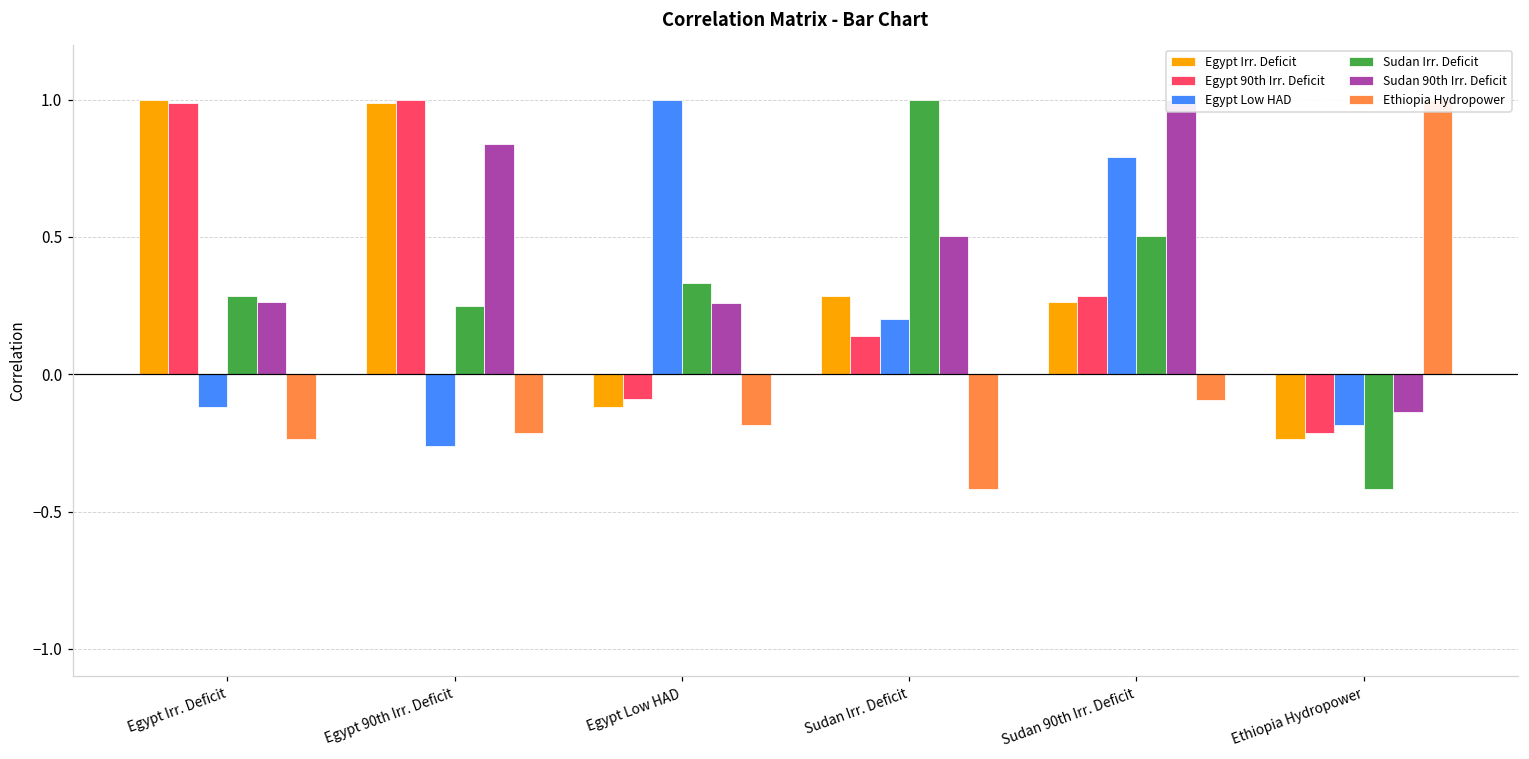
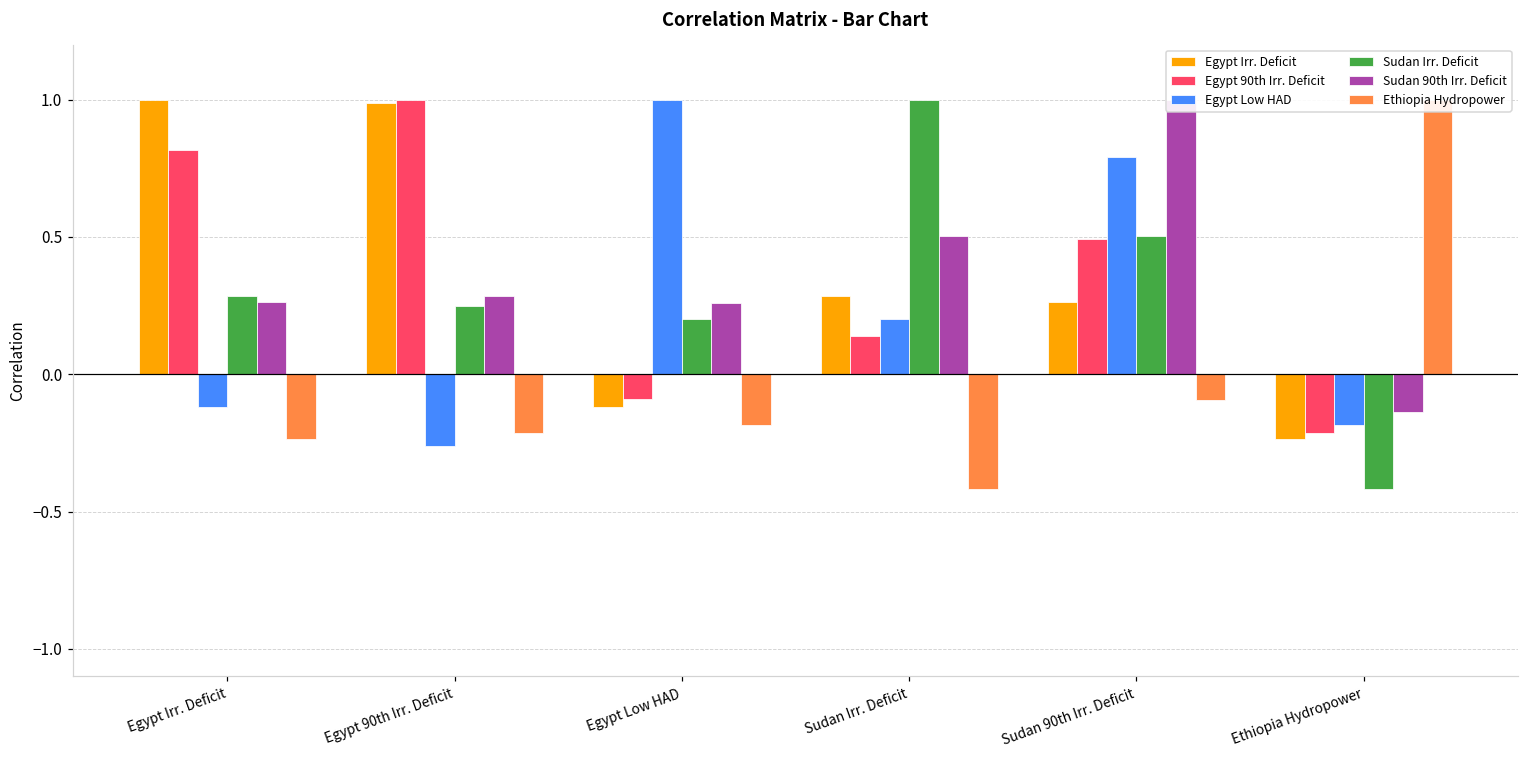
Egypt 90th Irr. Deficit, Egypt Irr. Deficit: 0.99 -> 0.82
Sudan 90th Irr. Deficit, Egypt 90th Irr. Deficit: 0.84 -> 0.29
Sudan Irr. Deficit, Egypt Low HAD: 0.33 -> 0.20
Egypt 90th Irr. Deficit, Sudan 90th Irr. Deficit: 0.29 -> 0.49
